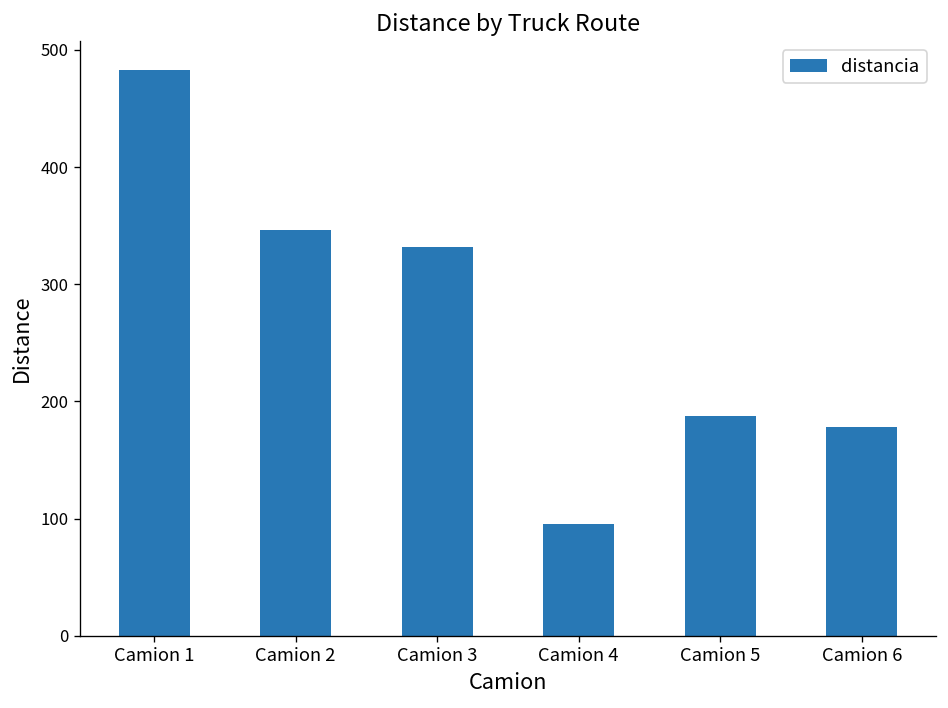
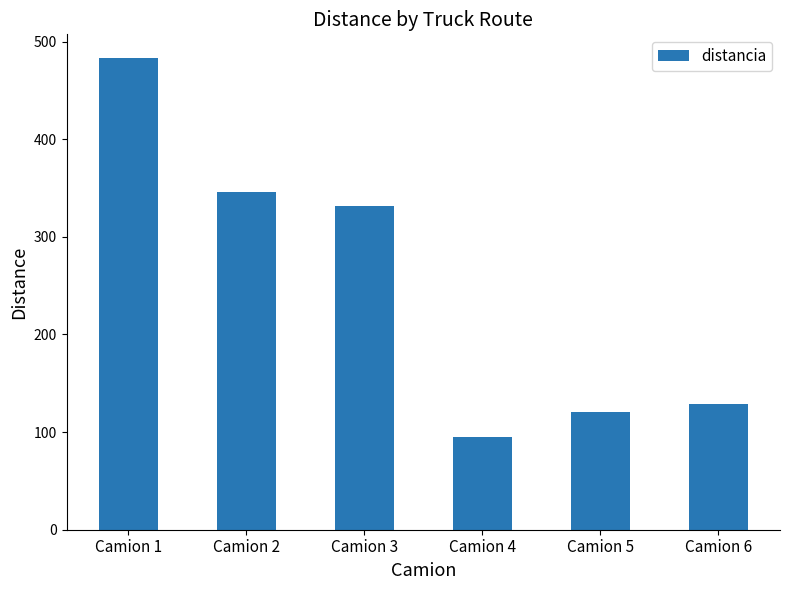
Camion 5: 190 -> 120
Camion 6: 180 -> 130
